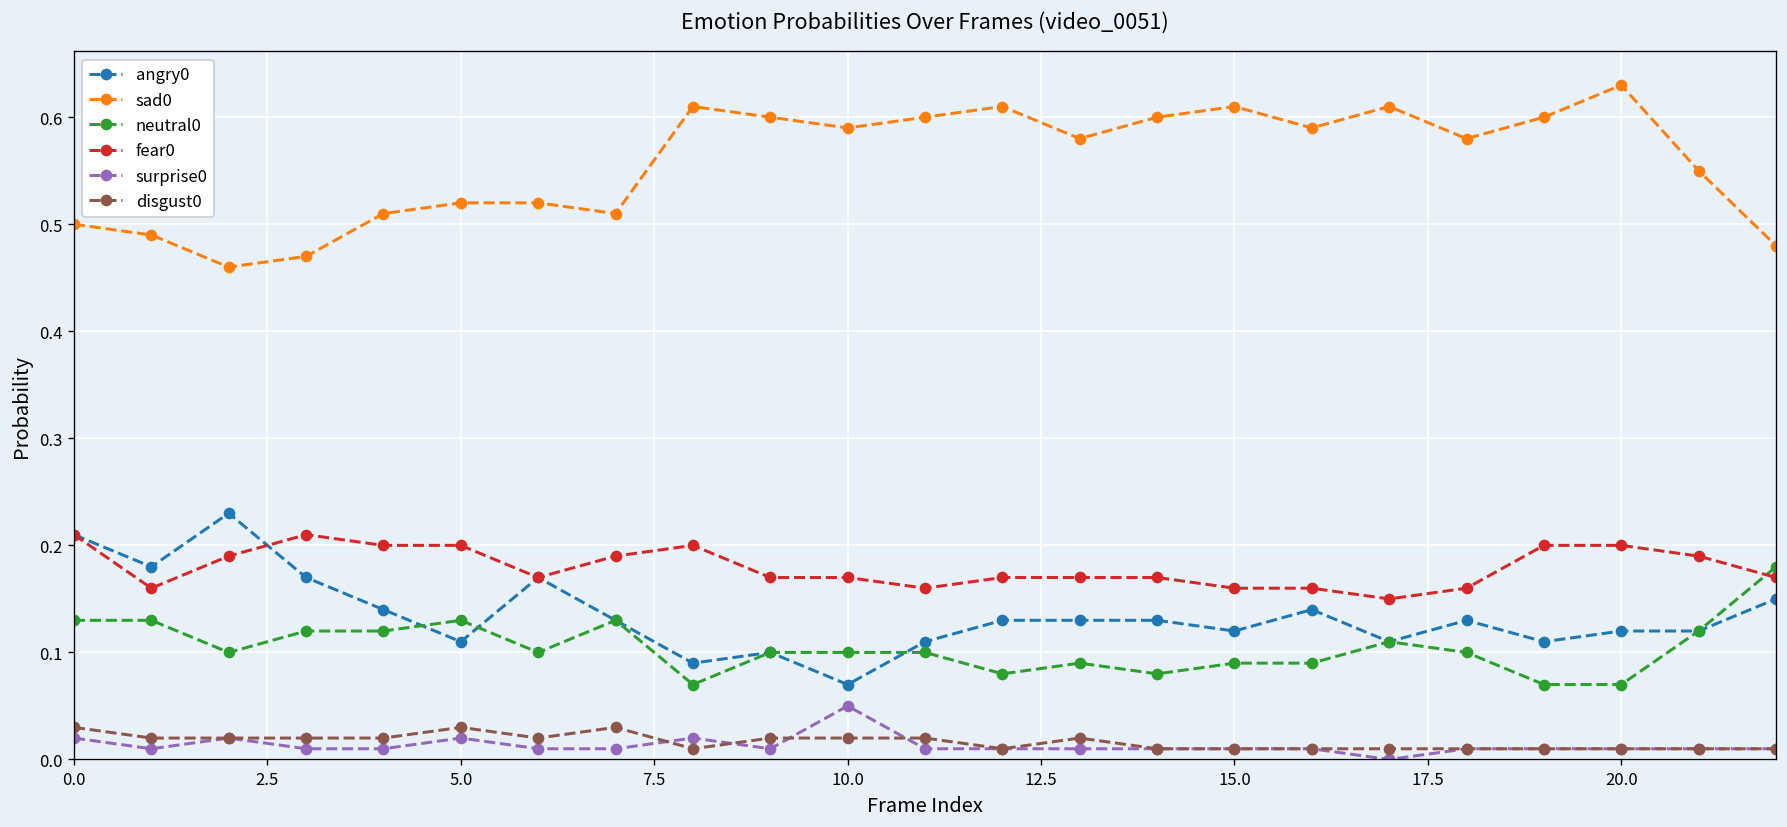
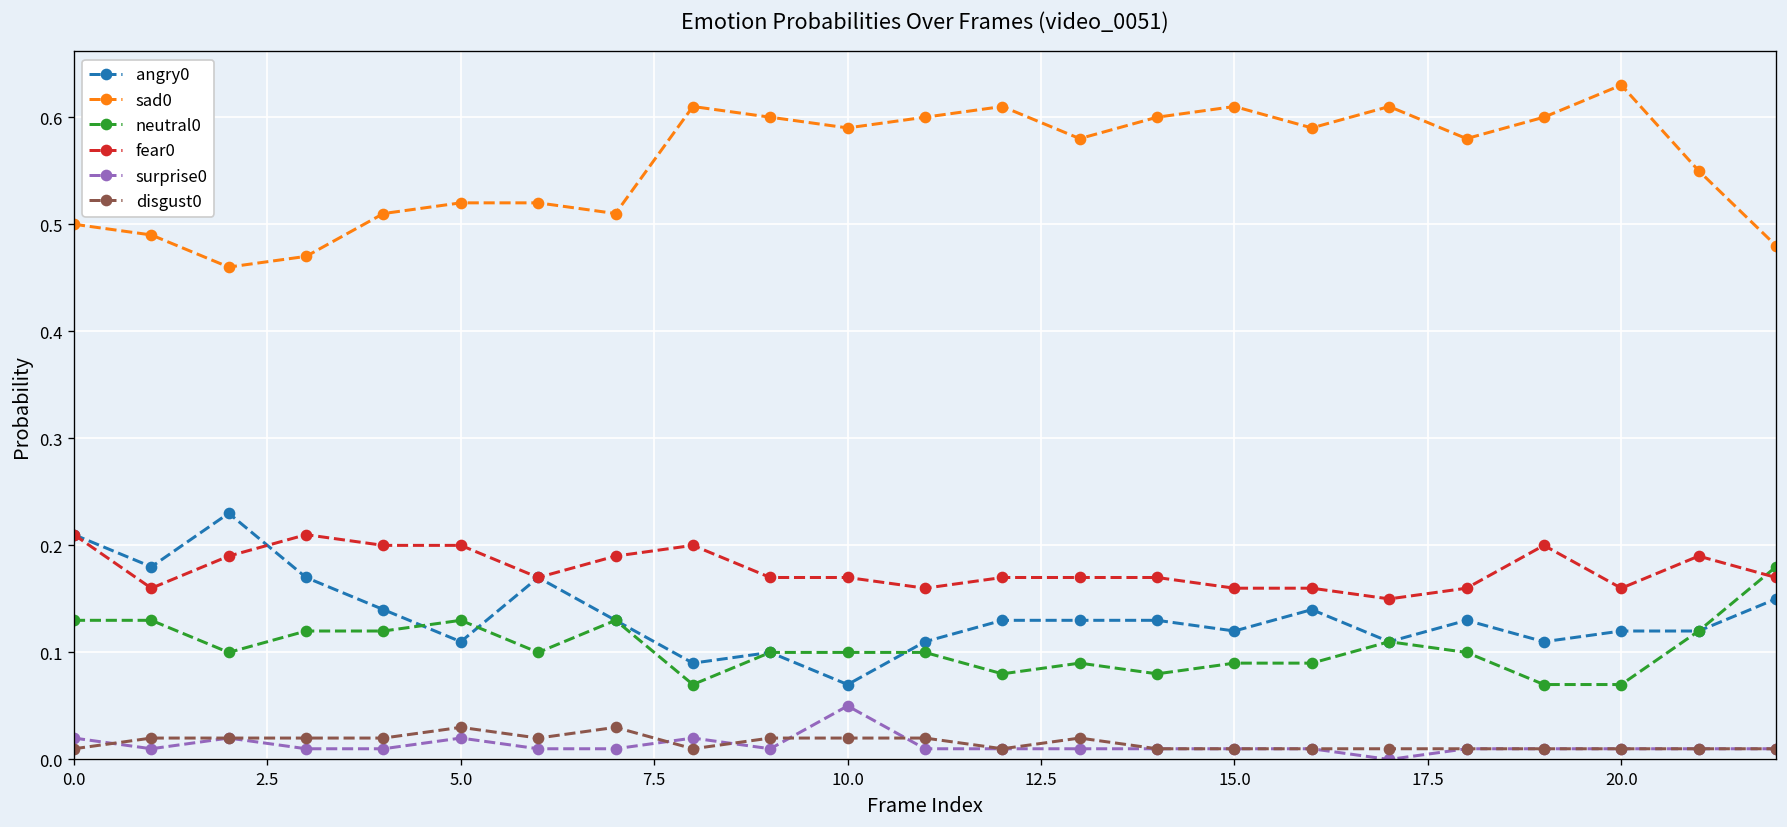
disgust0, 0.0: 0.03 -> 0.01
fear0, 20.0: 0.20 -> 0.16
